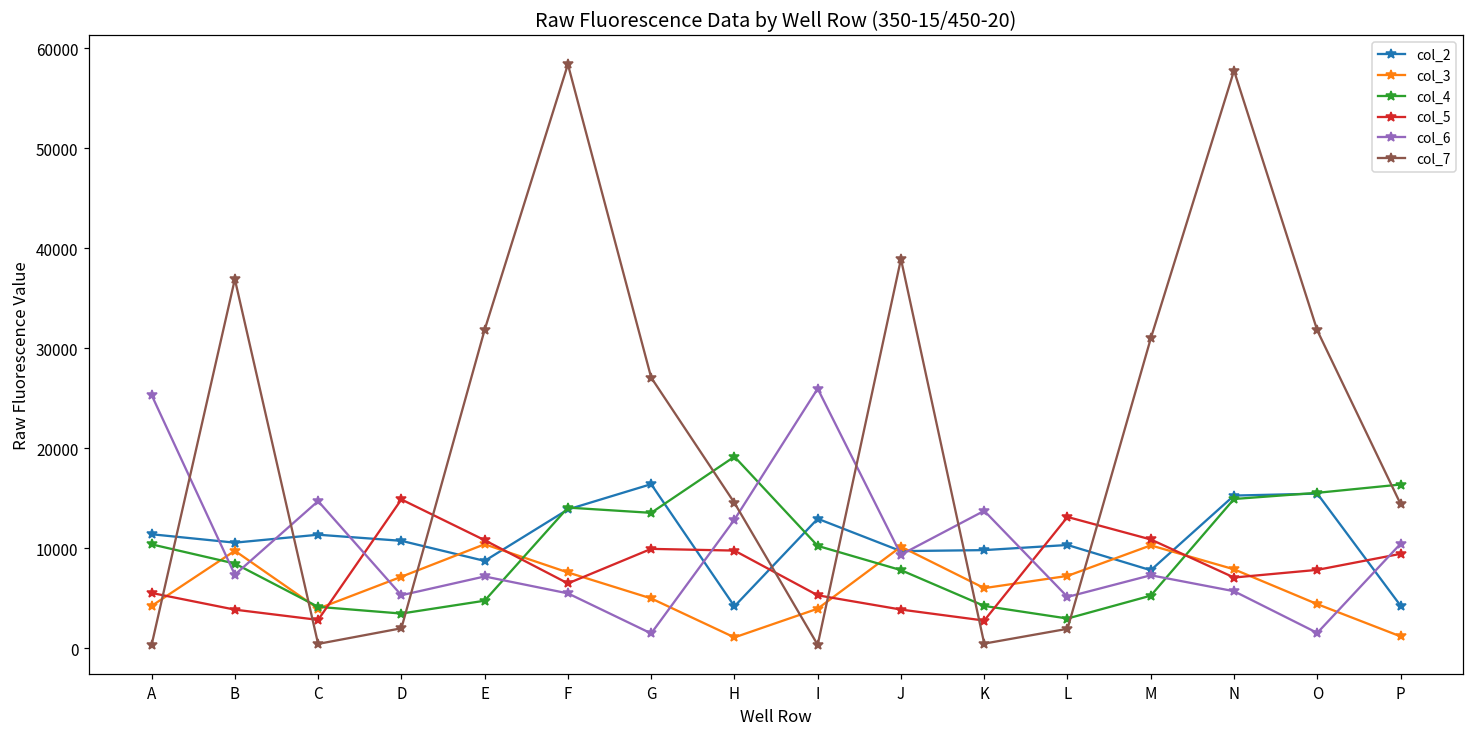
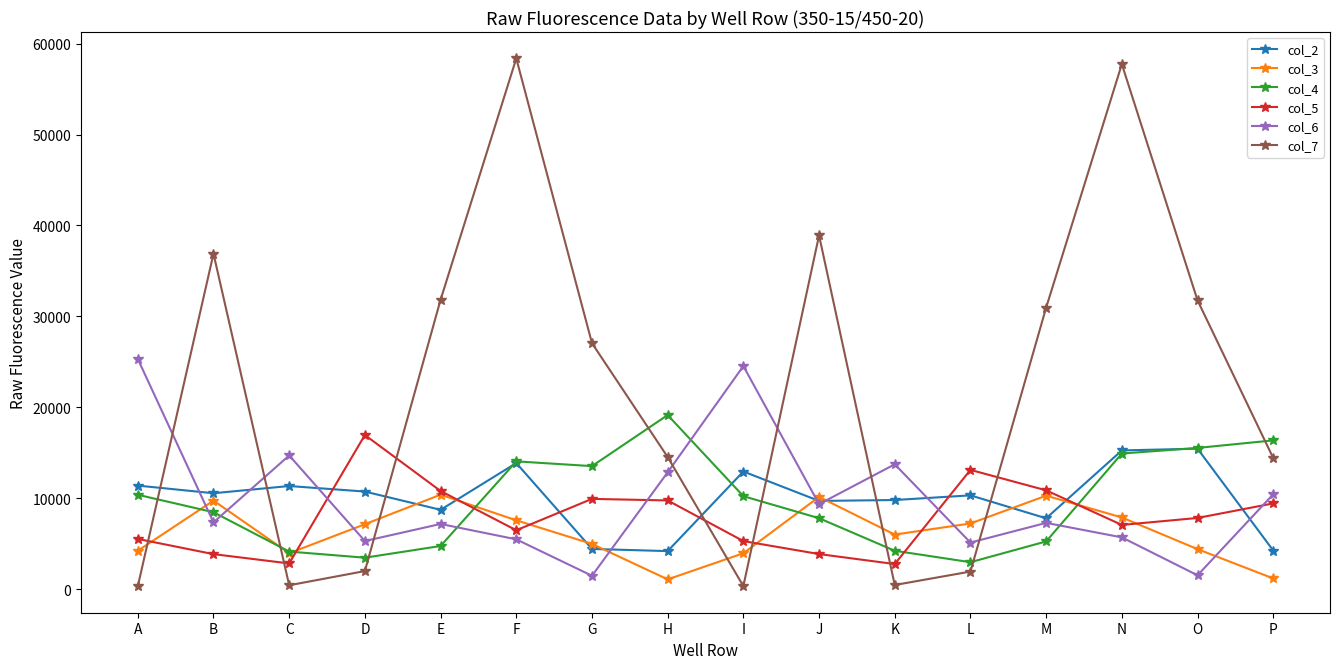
col_5, D: 15000 -> 17000
col_2, G: 16000 -> 4000
col_6, I: 26000 -> 25000
